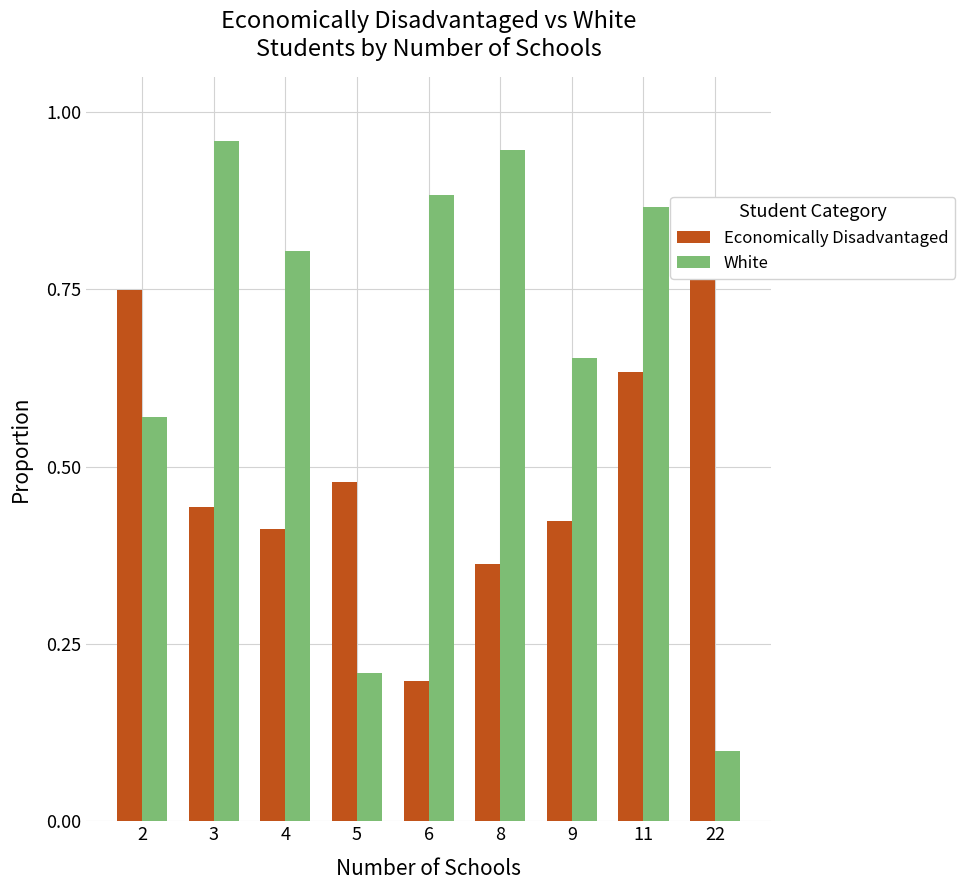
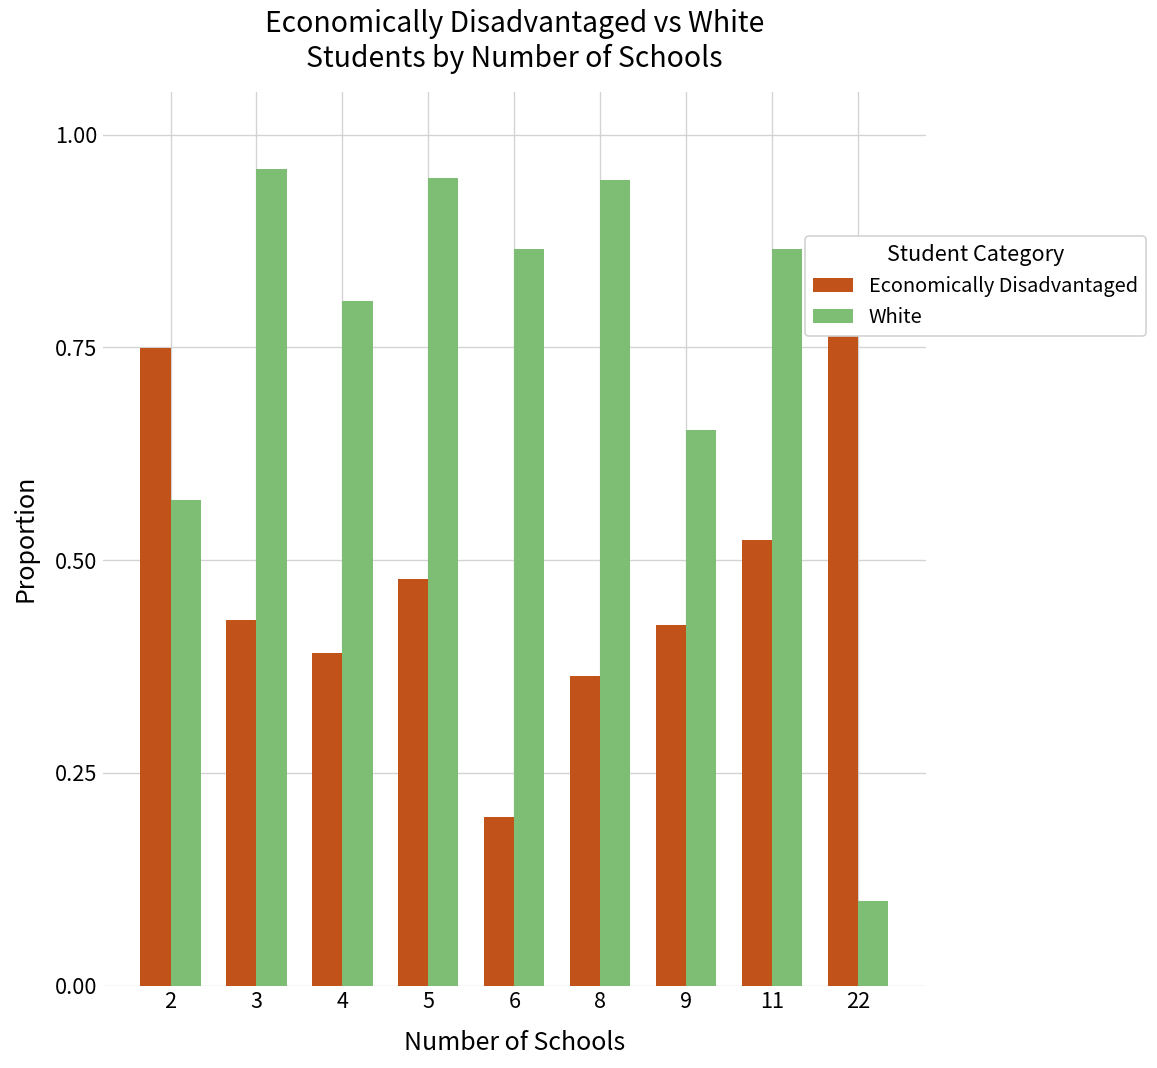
Economically Disadvantaged, 3: 0.44 -> 0.43
Economically Disadvantaged, 4: 0.41 -> 0.39
White, 5: 0.21 -> 0.95
White, 6: 0.88 -> 0.87
Economically Disadvantaged, 11: 0.63 -> 0.52
